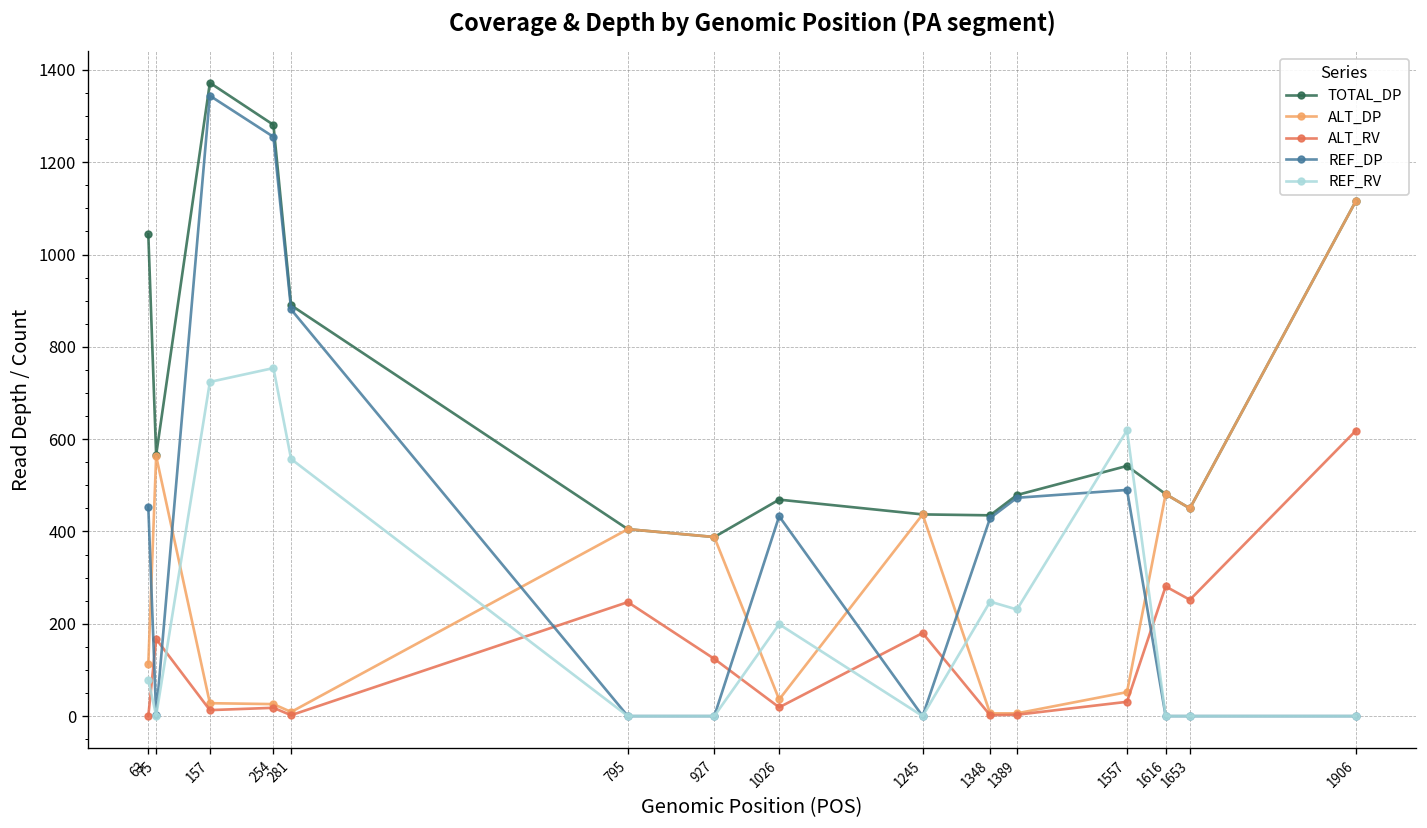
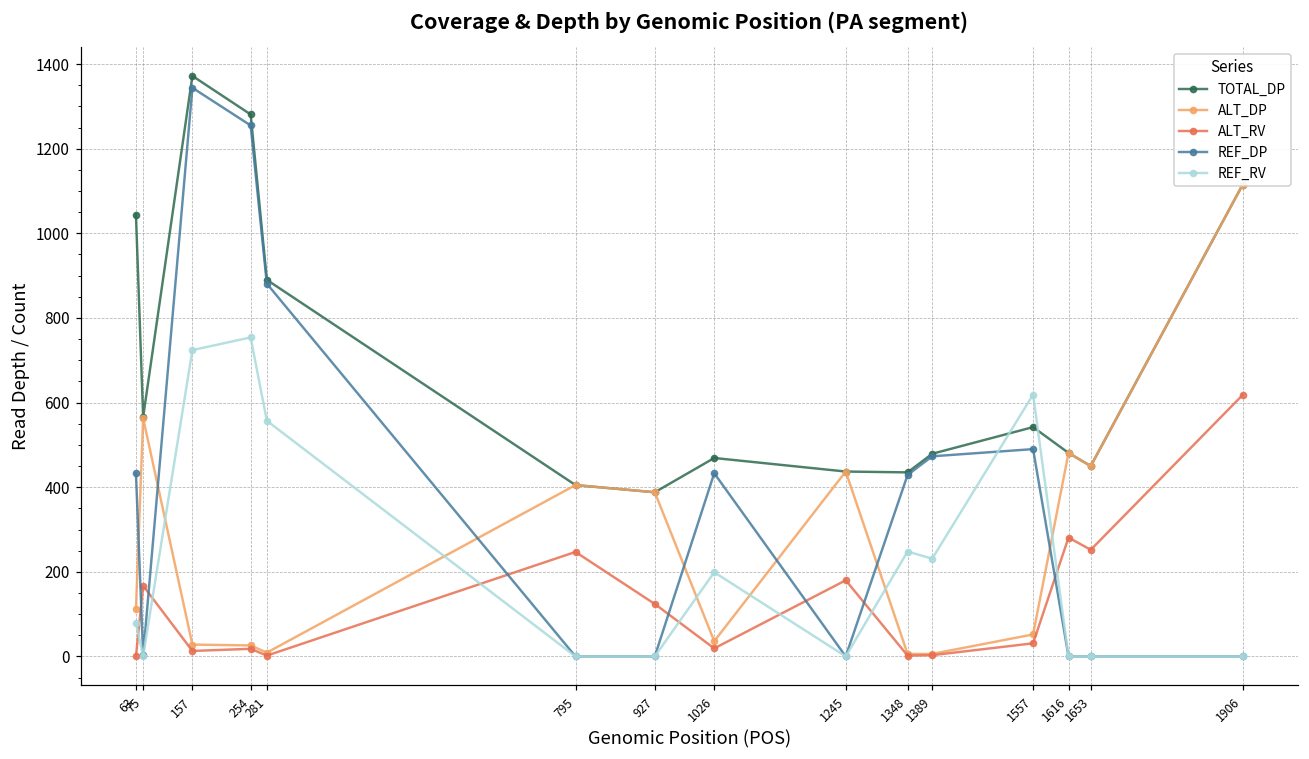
REF_DP, 63: 450 -> 430
